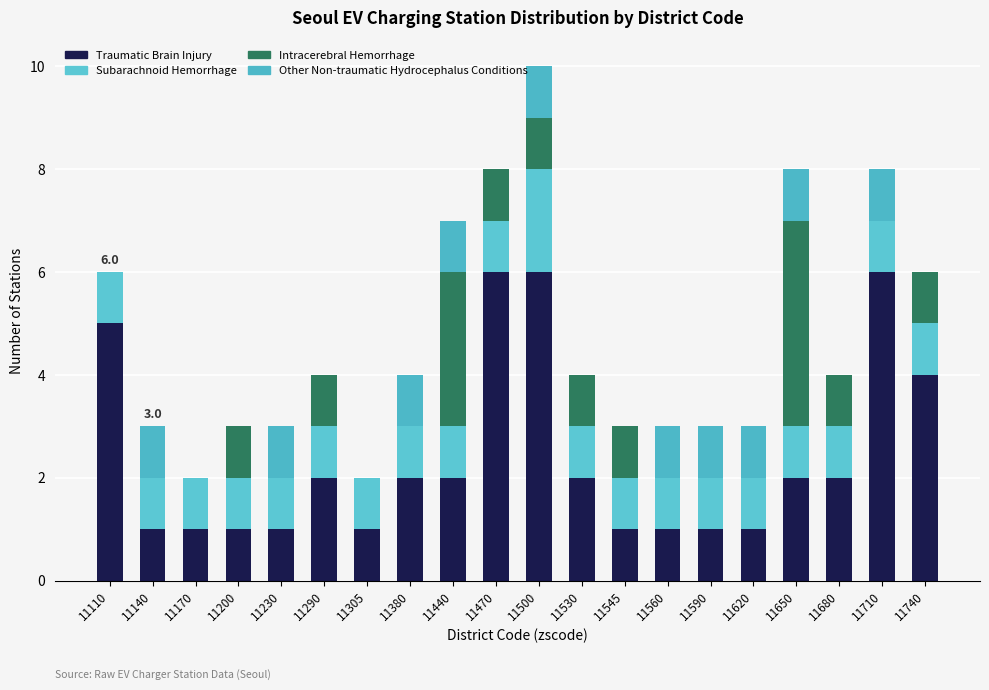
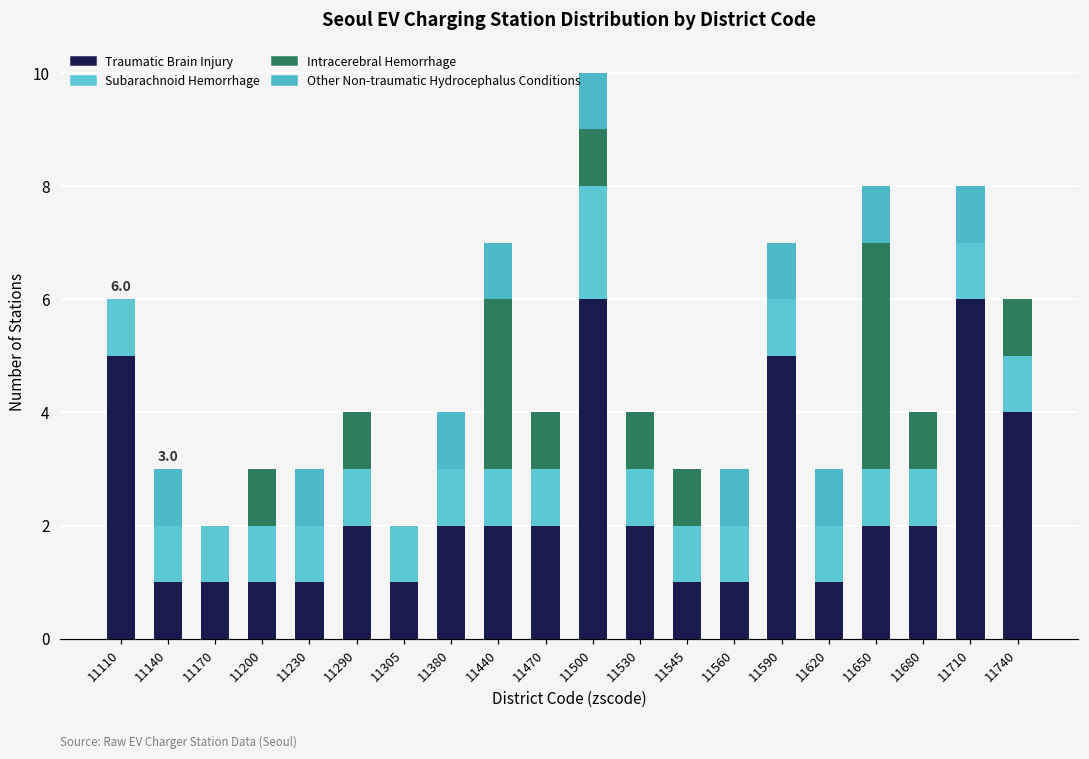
Traumatic Brain Injury, 11470: 6 -> 2
Traumatic Brain Injury, 11590: 1 -> 5
